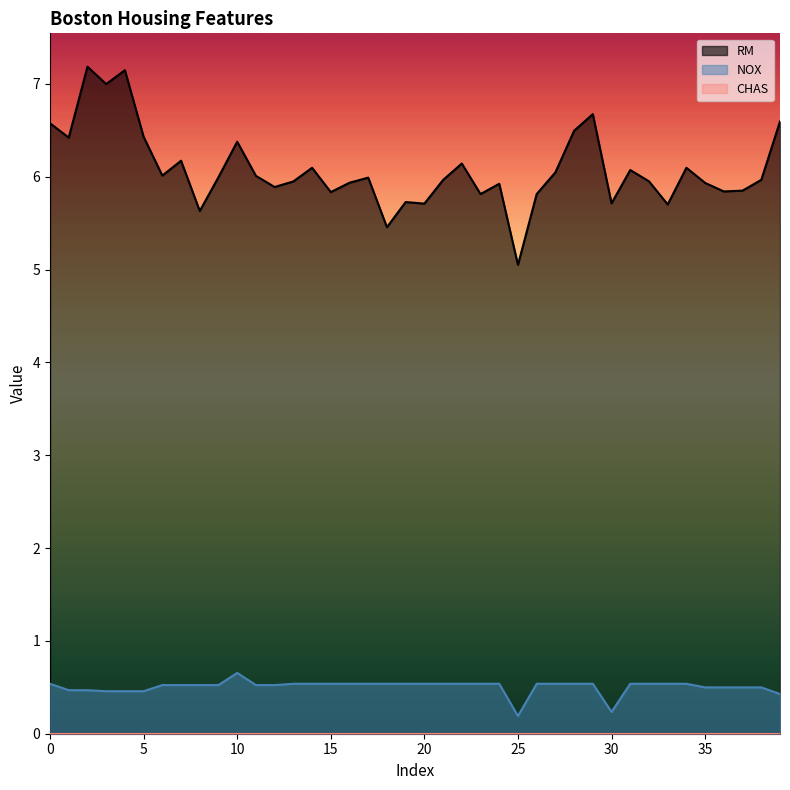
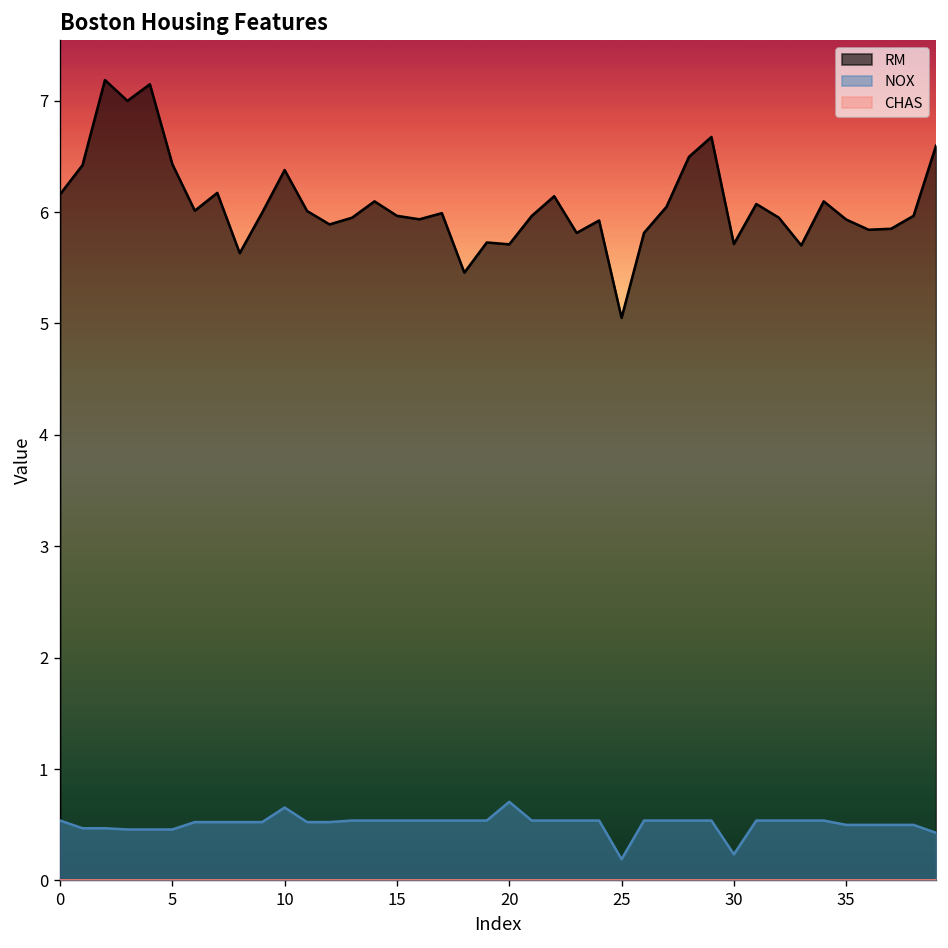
RM, 0: 6.6 -> 6.2
RM, 15: 5.8 -> 6.0
NOX, 20: 0.5 -> 0.7
